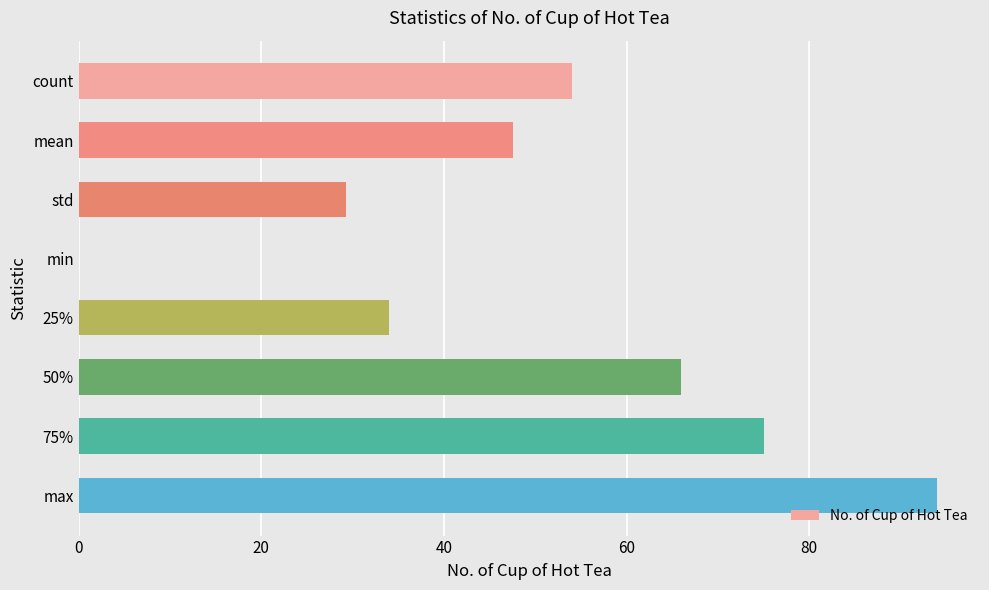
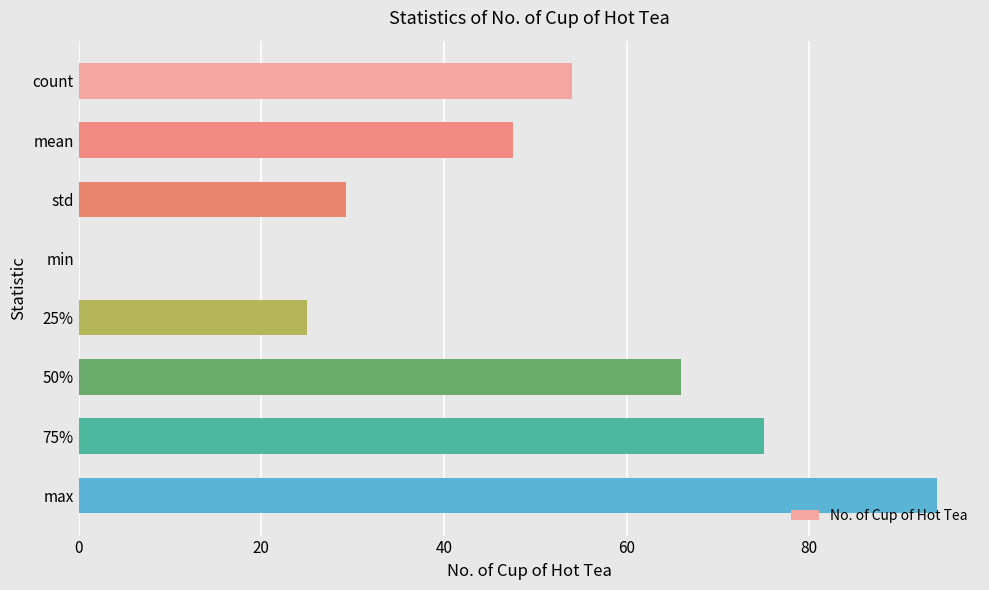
25%: 34 -> 25
